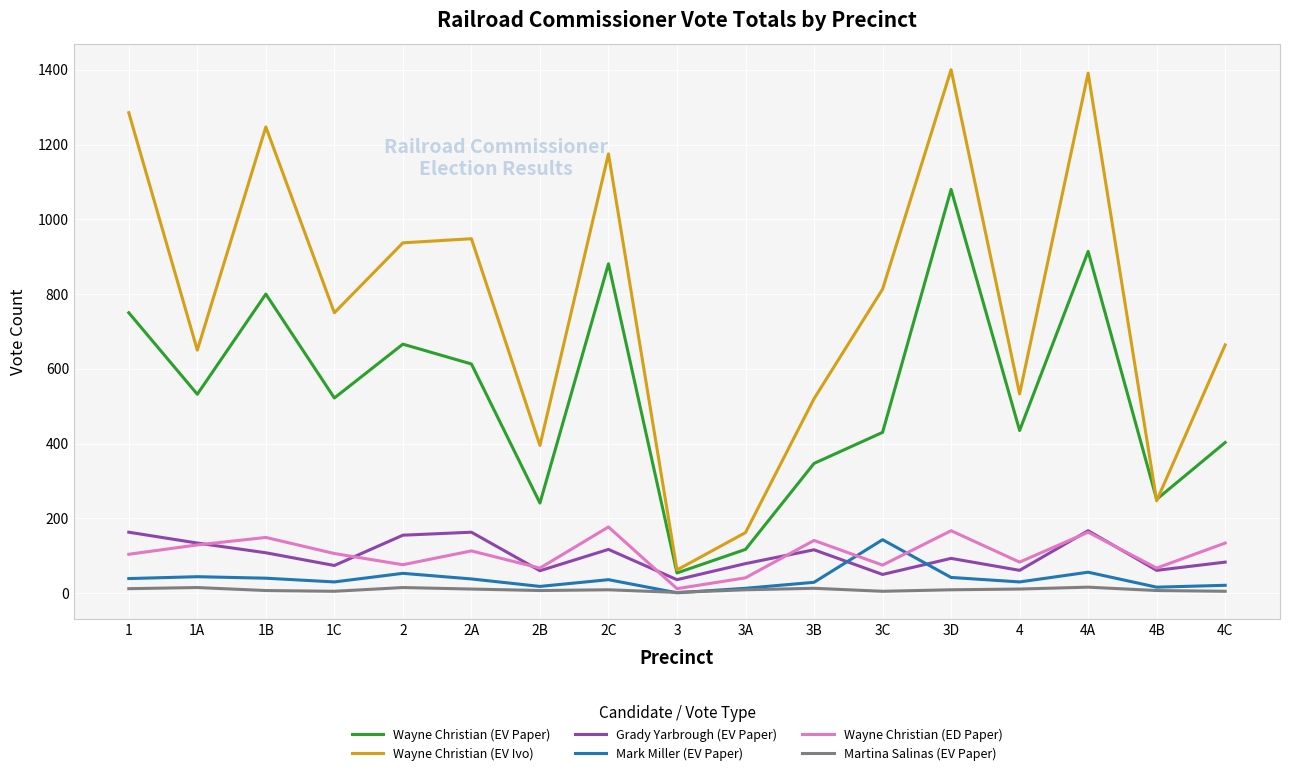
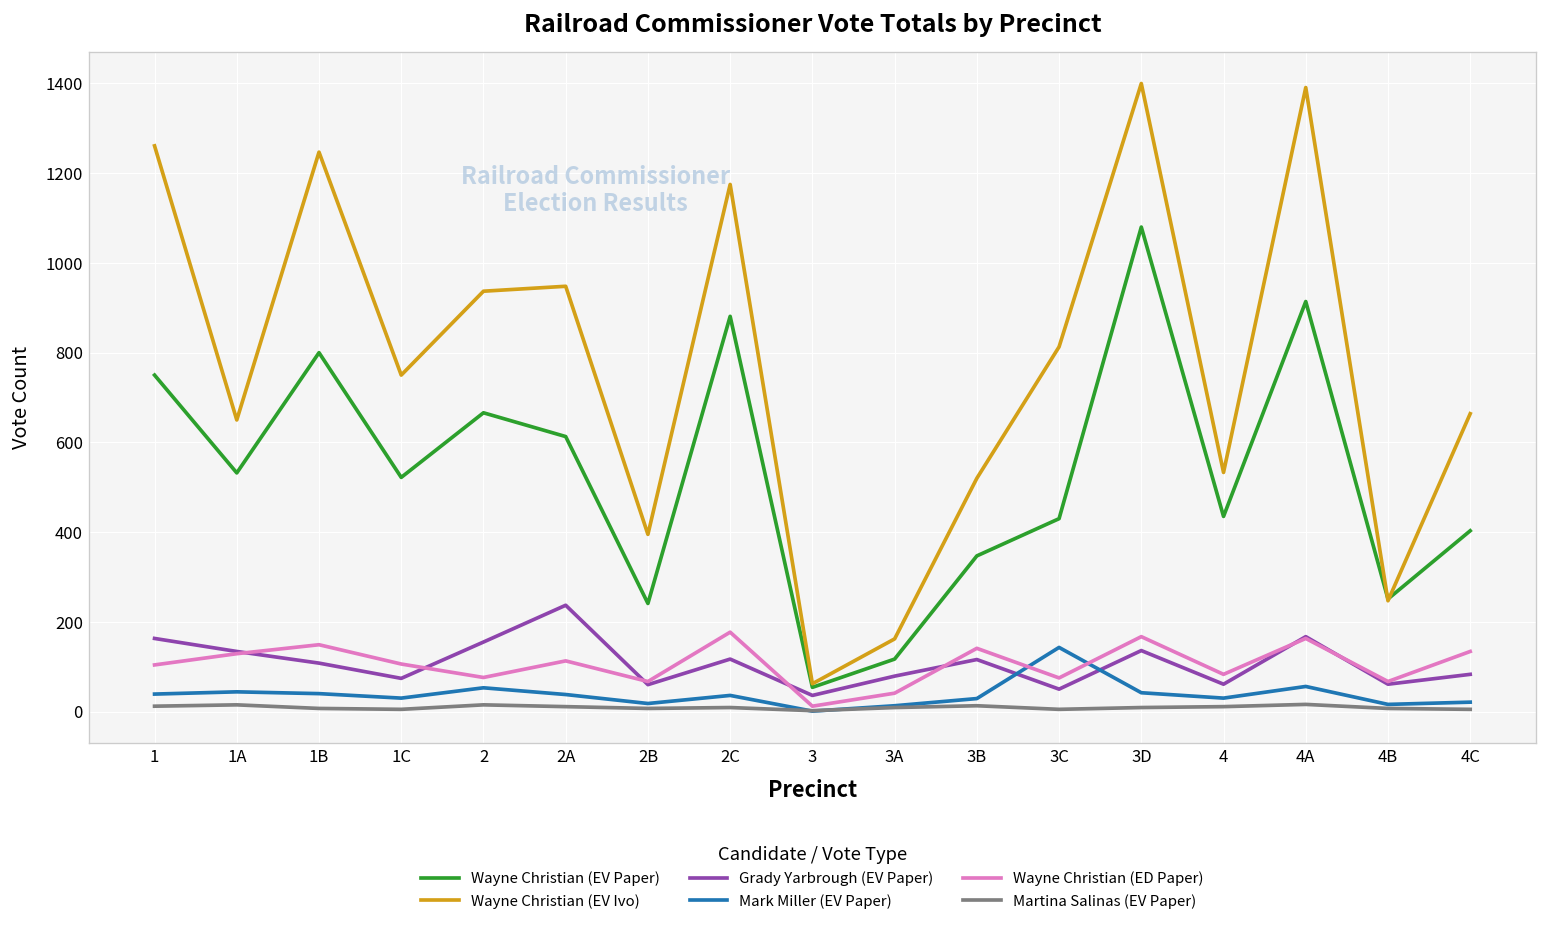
Wayne Christian (EV Ivo), 1: 1290 -> 1260
Grady Yarbrough (EV Paper), 2A: 160 -> 240
Grady Yarbrough (EV Paper), 3D: 90 -> 140
